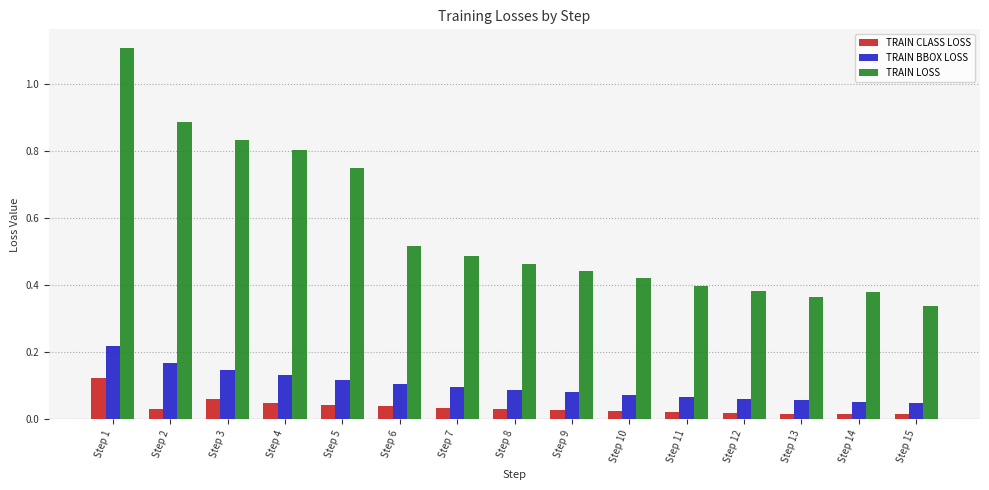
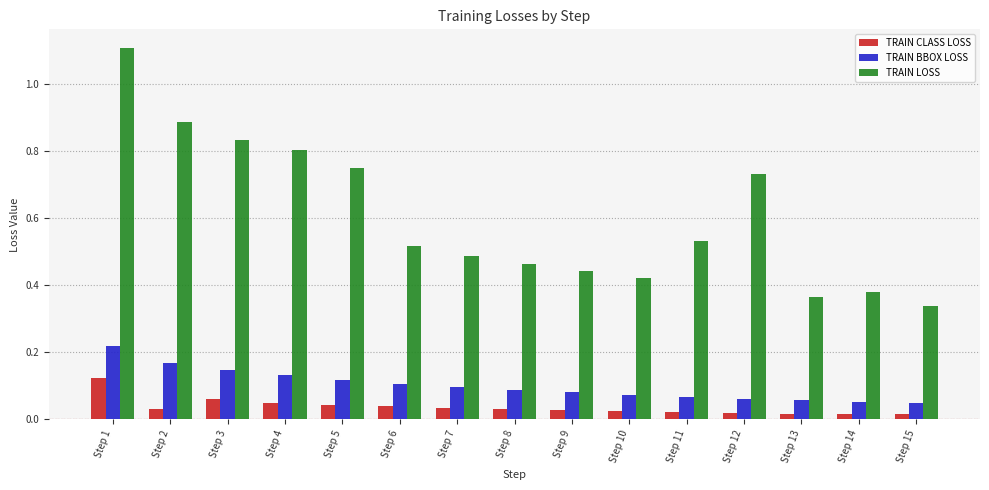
TRAIN LOSS, Step 11: 0.40 -> 0.53
TRAIN LOSS, Step 12: 0.38 -> 0.73
